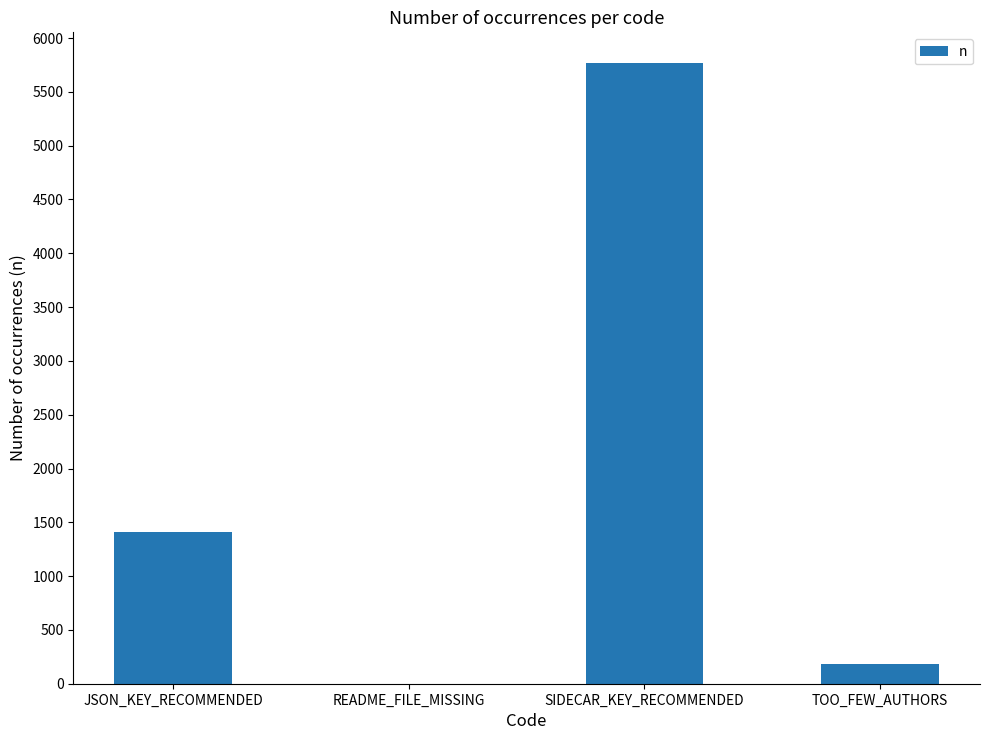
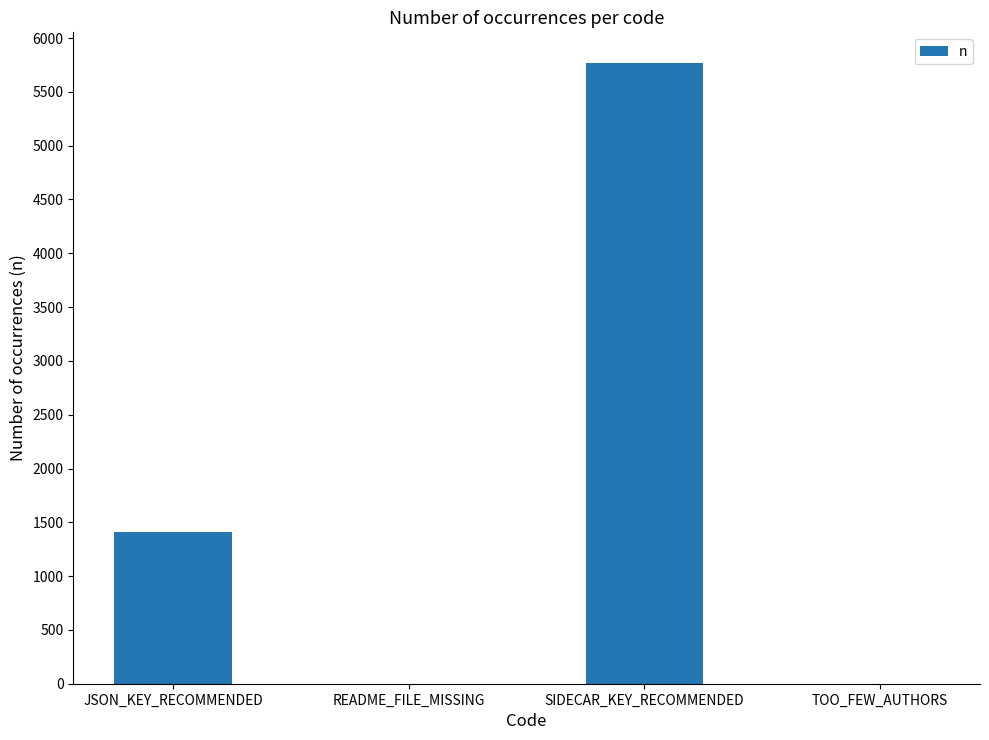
TOO_FEW_AUTHORS: 180 -> 0
